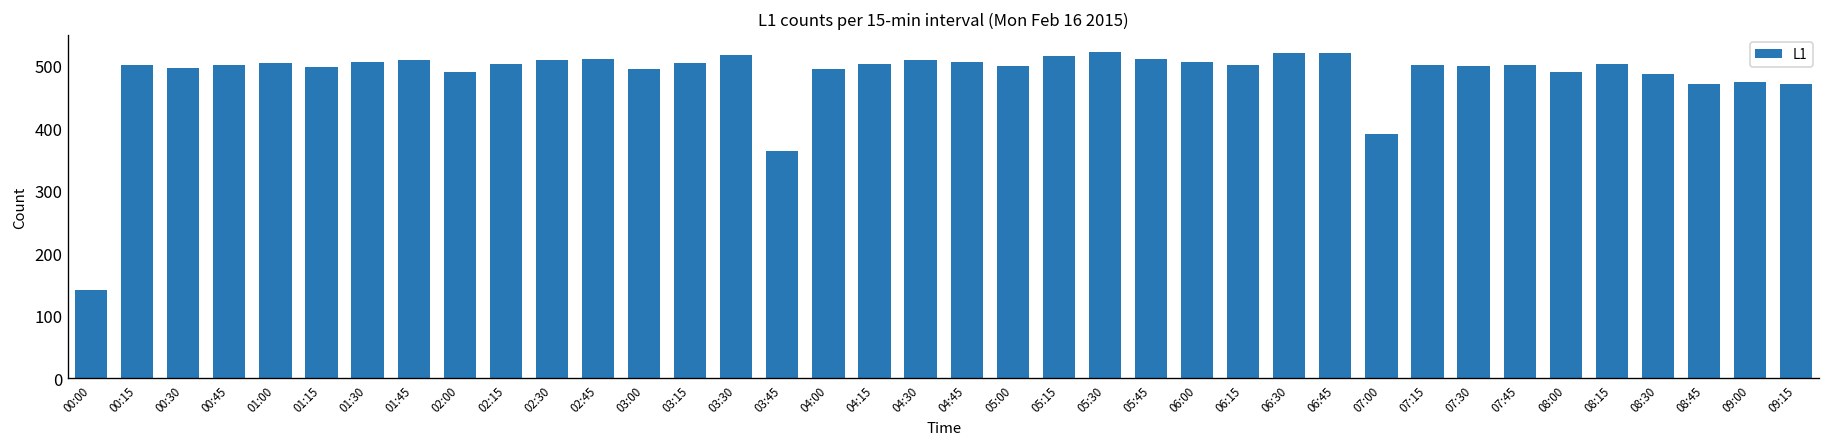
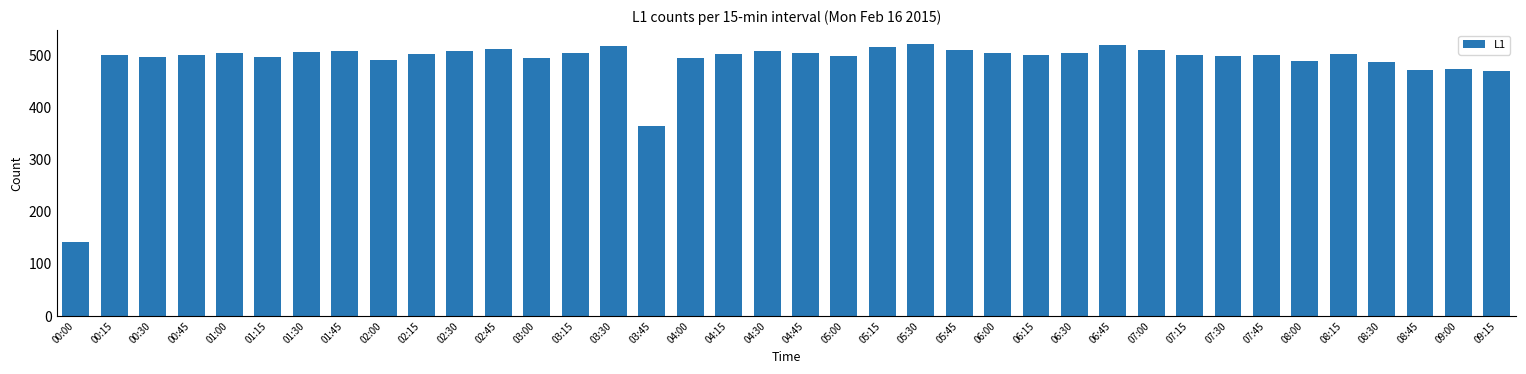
06:30: 520 -> 510
07:00: 390 -> 510
